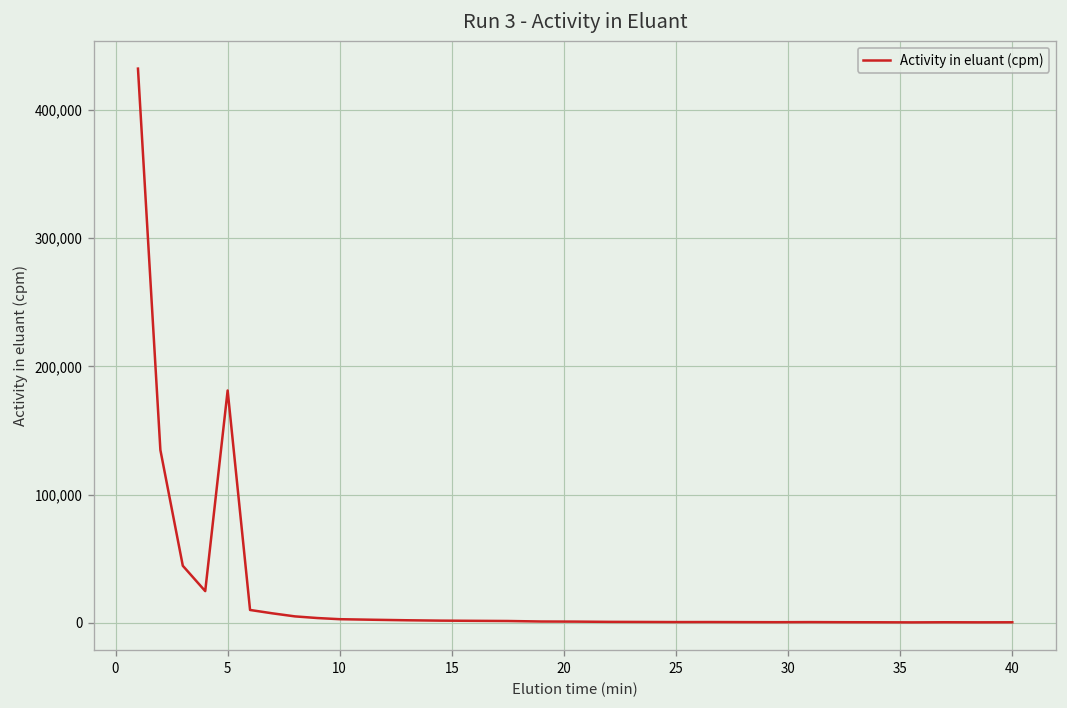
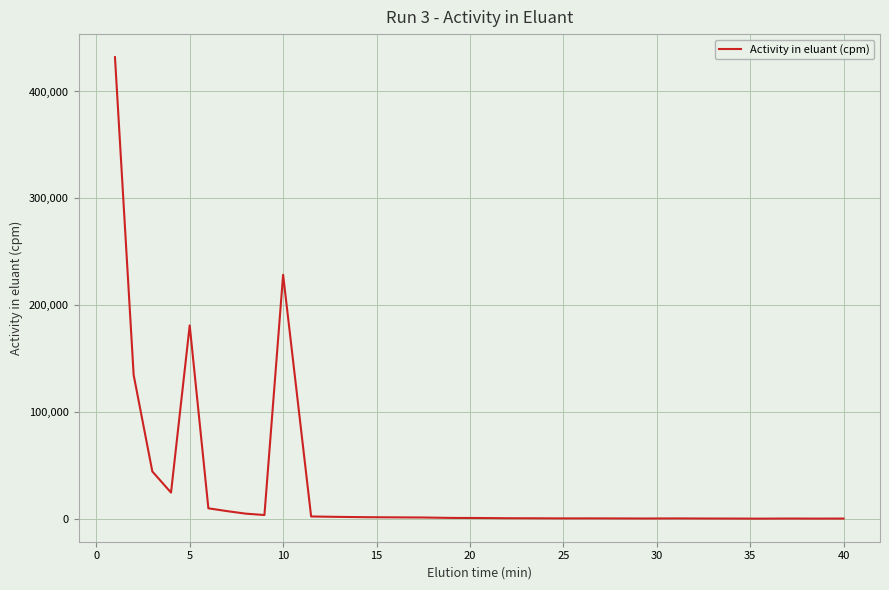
10: 3,000 -> 229,000
